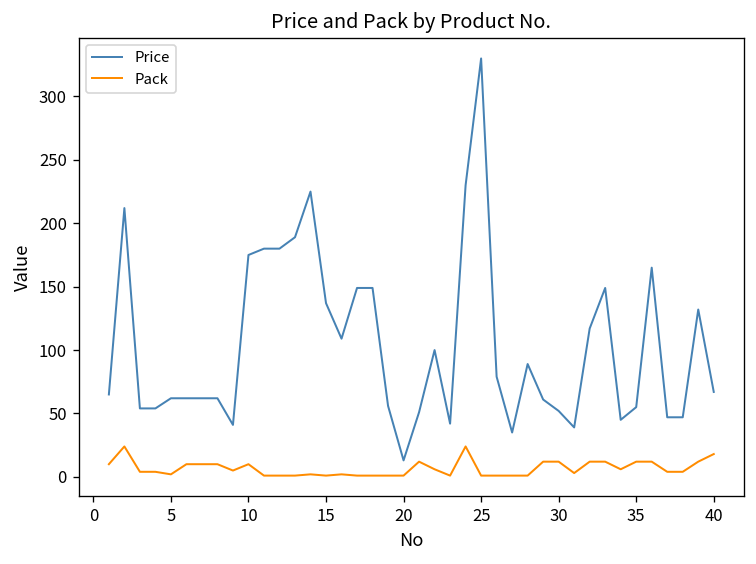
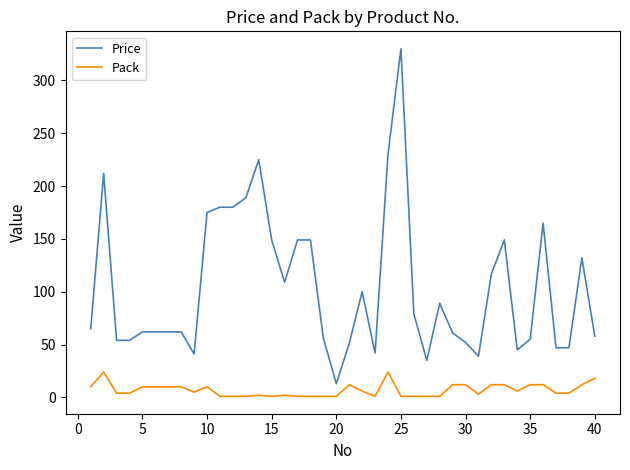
Pack, 5: 2 -> 10
Price, 15: 137 -> 149
Price, 40: 67 -> 58
